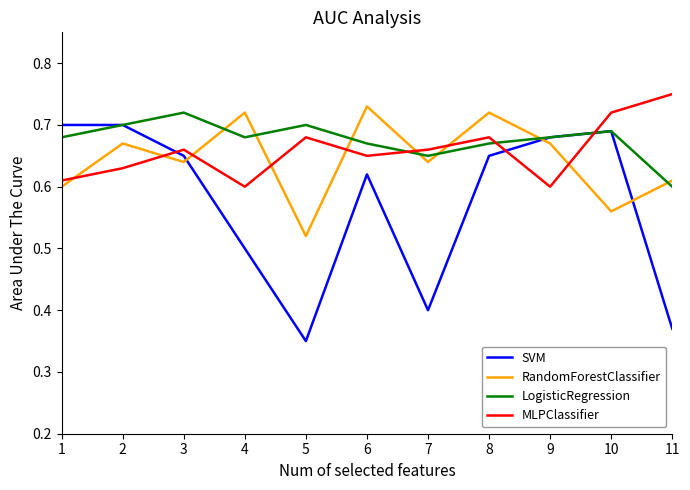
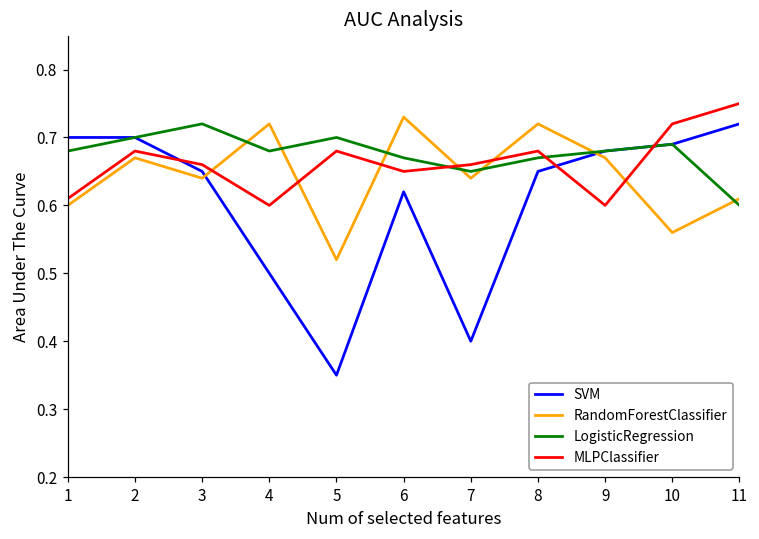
MLPClassifier, 2: 0.63 -> 0.68
SVM, 11: 0.37 -> 0.72
